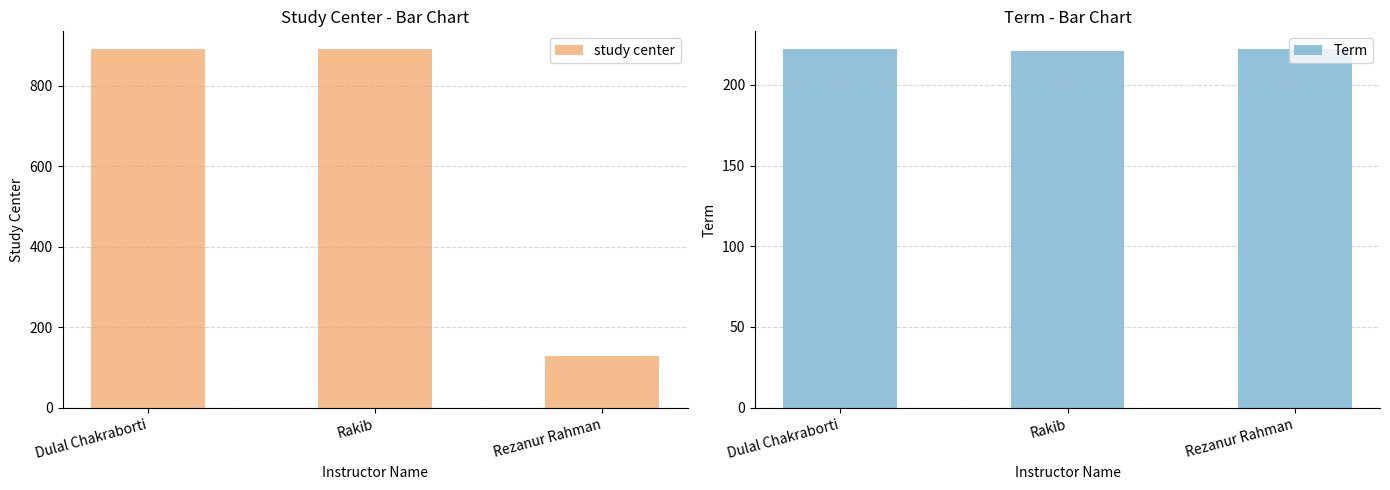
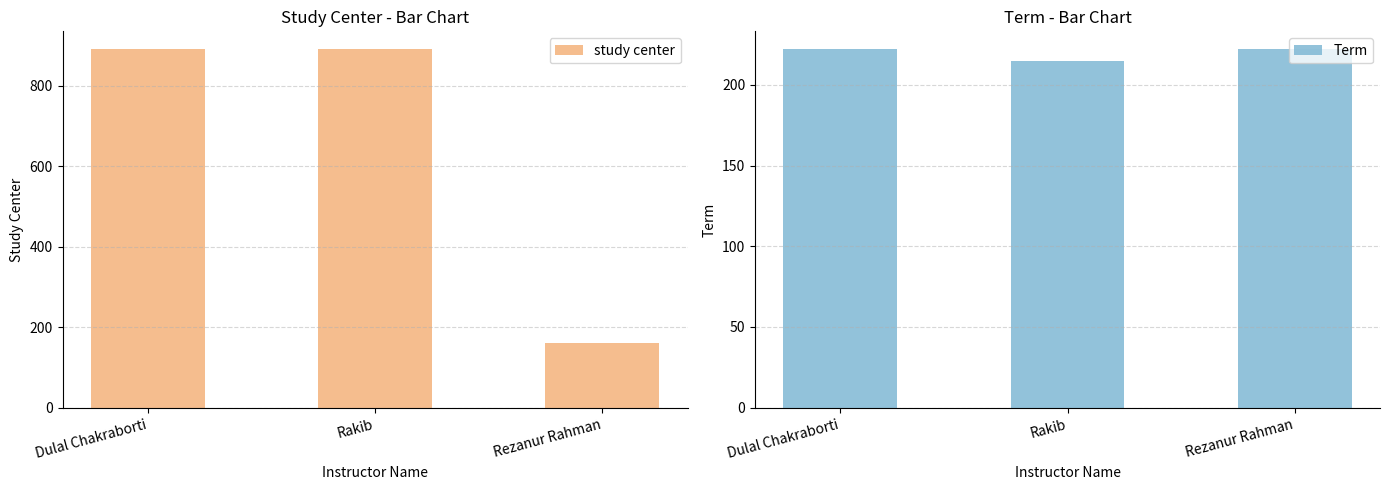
Study Center - Bar Chart, Rezanur Rahman: 130 -> 160
Term - Bar Chart, Rakib: 221 -> 215
